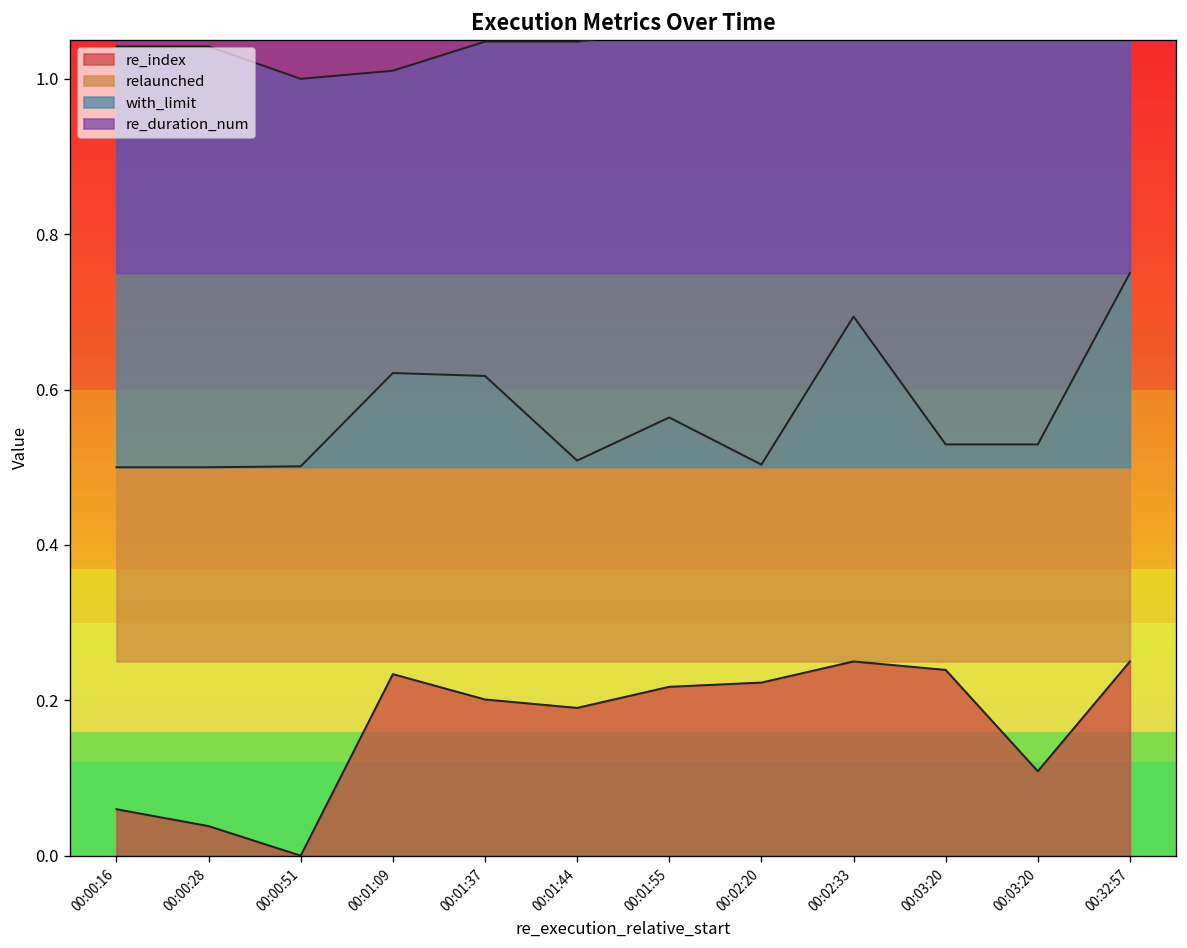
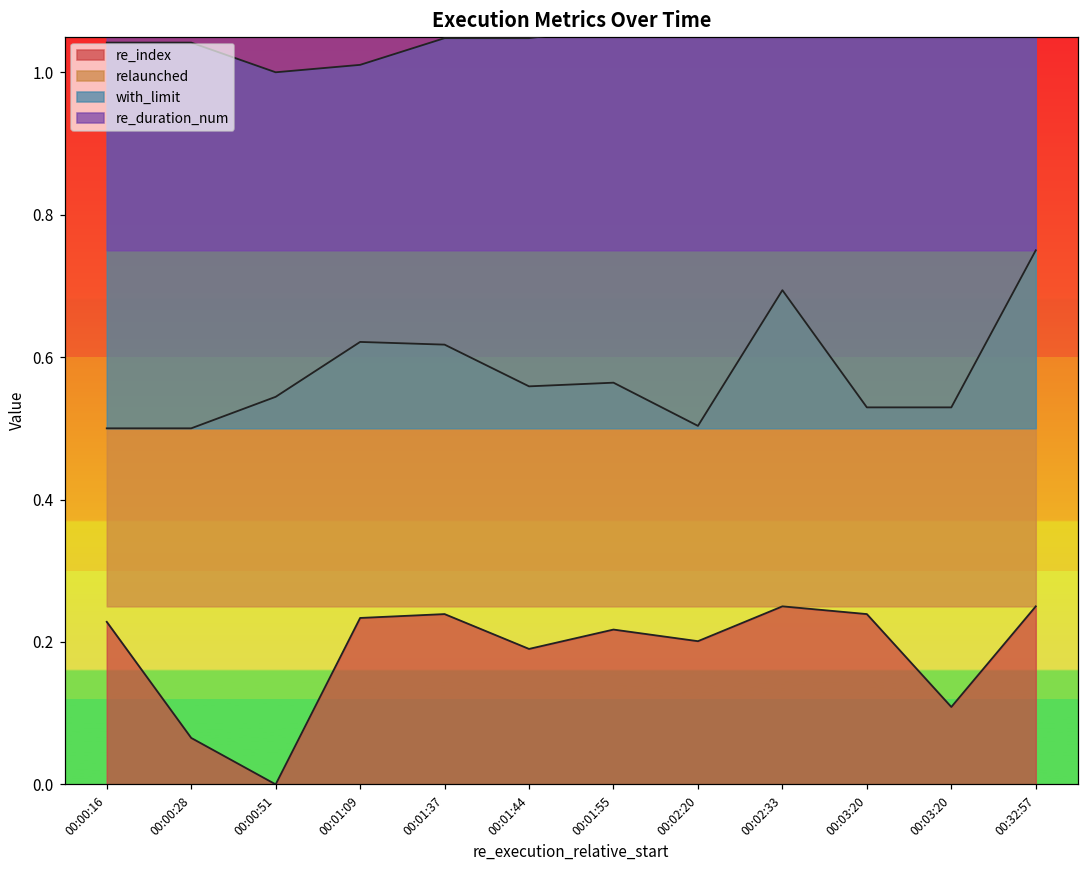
re_index, 00:00:16: 0.06 -> 0.23
re_index, 00:00:28: 0.04 -> 0.07
relaunched, 00:00:51: 0.50 -> 0.54
re_index, 00:01:37: 0.20 -> 0.24
relaunched, 00:01:44: 0.51 -> 0.56
re_index, 00:02:20: 0.22 -> 0.20
